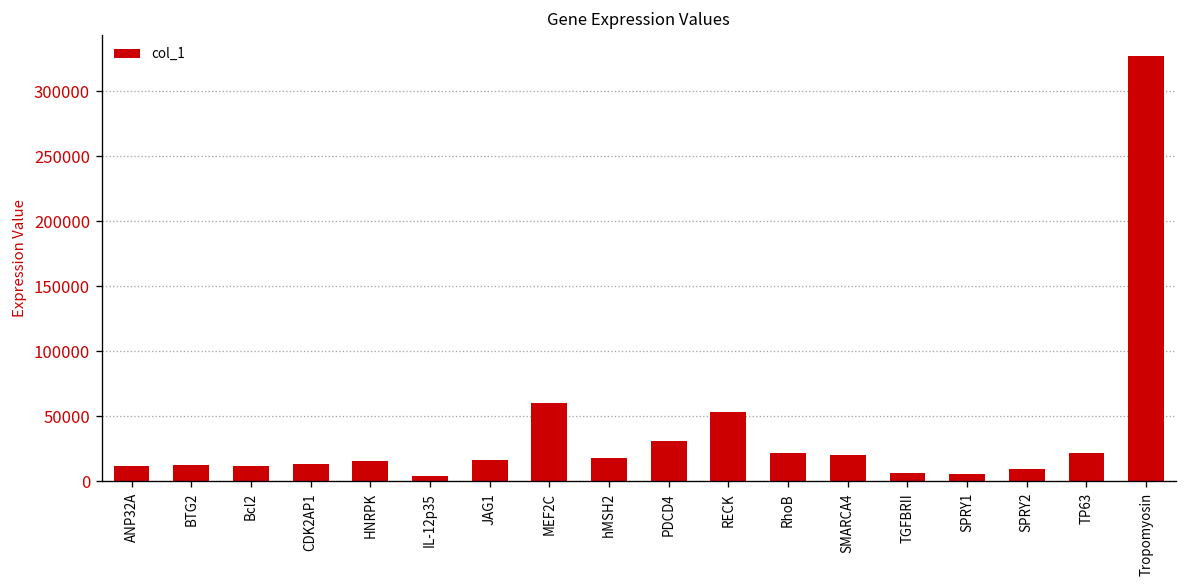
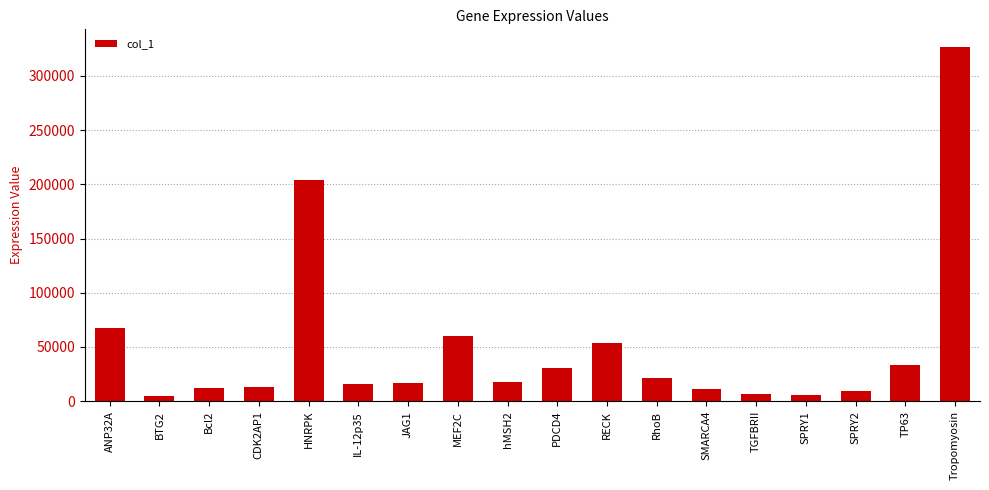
ANP32A: 12000 -> 67000
BTG2: 12000 -> 5000
HNRPK: 15000 -> 204000
IL-12p35: 4000 -> 16000
SMARCA4: 21000 -> 11000
TP63: 22000 -> 33000
